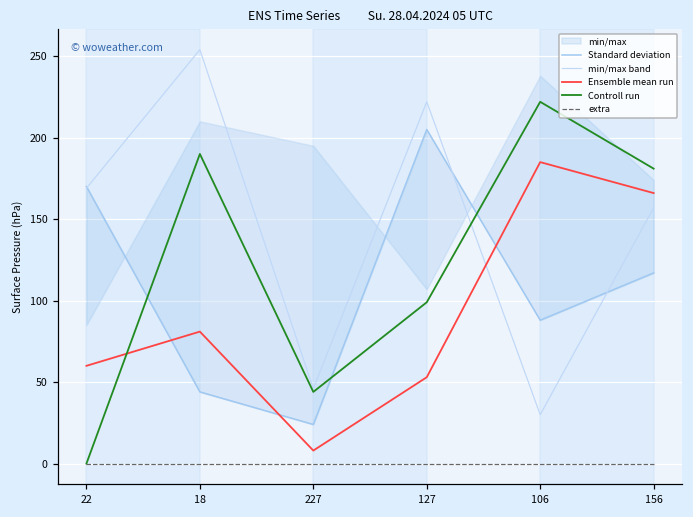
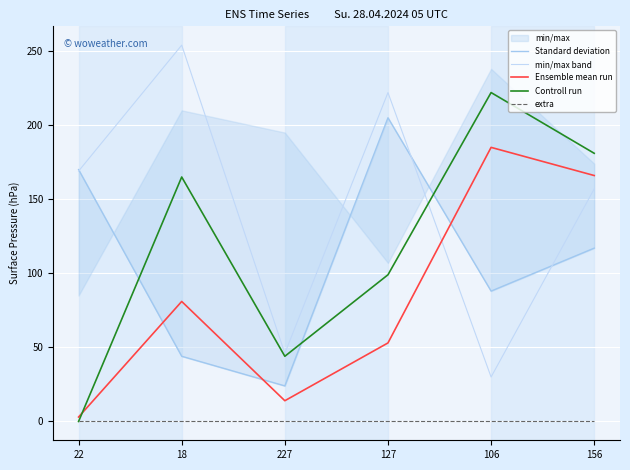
Ensemble mean run, 22: 60 -> 3
Controll run, 18: 190 -> 165
Ensemble mean run, 227: 8 -> 14
